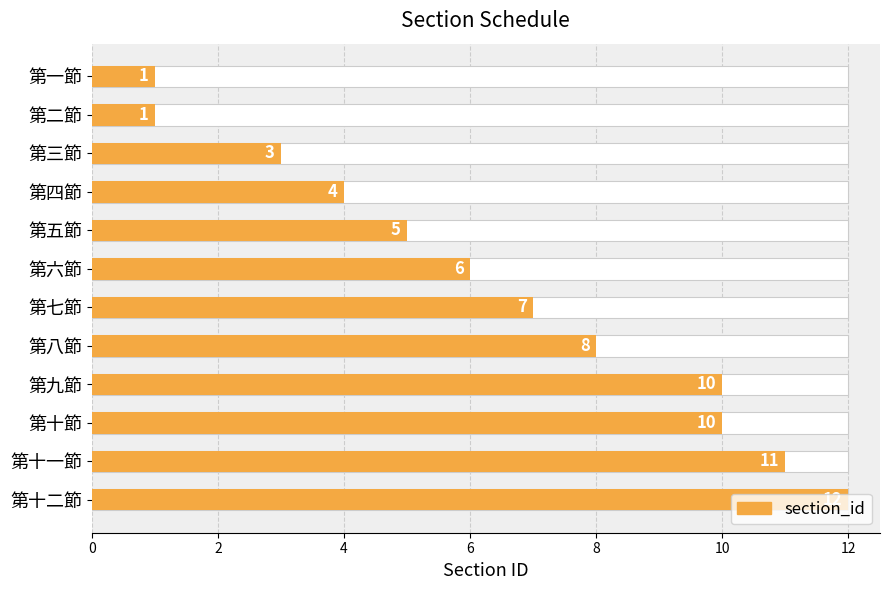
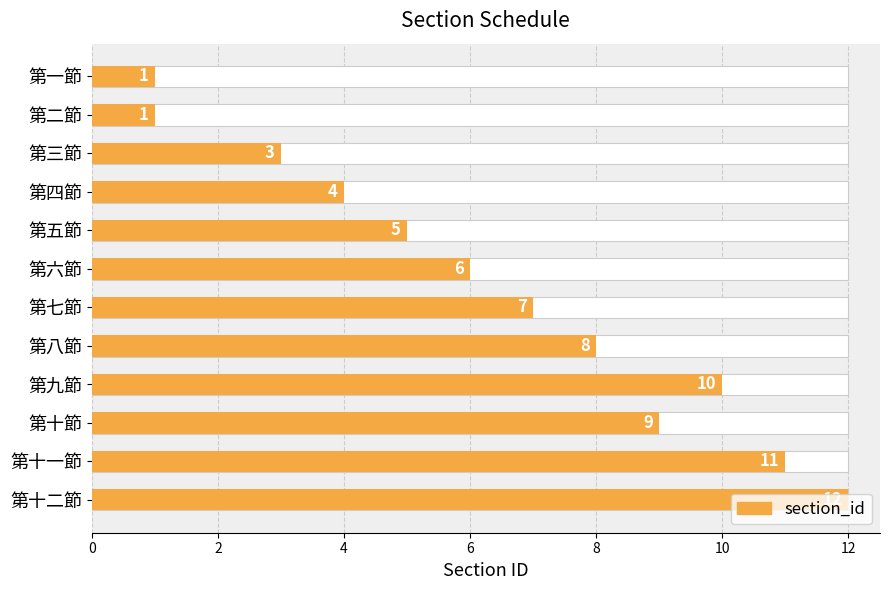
section_id, 第十節: 10 -> 9
